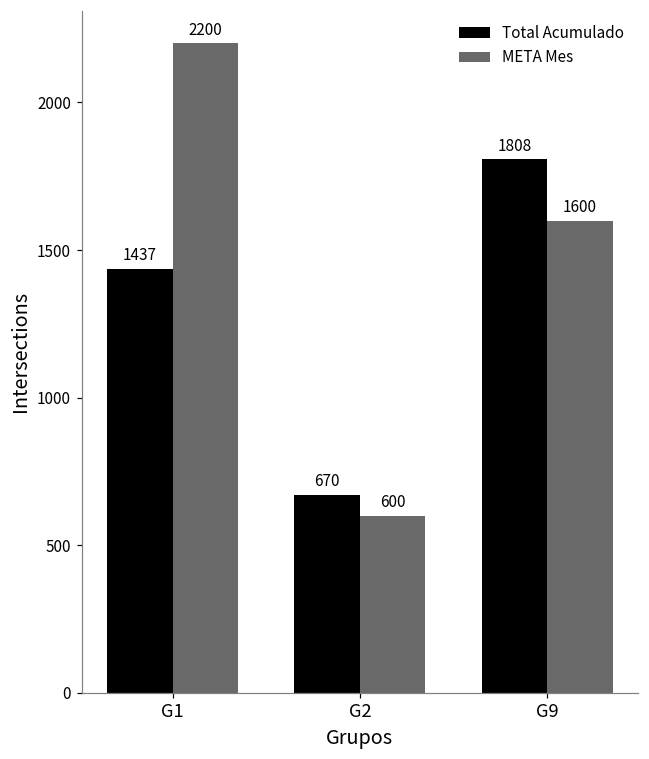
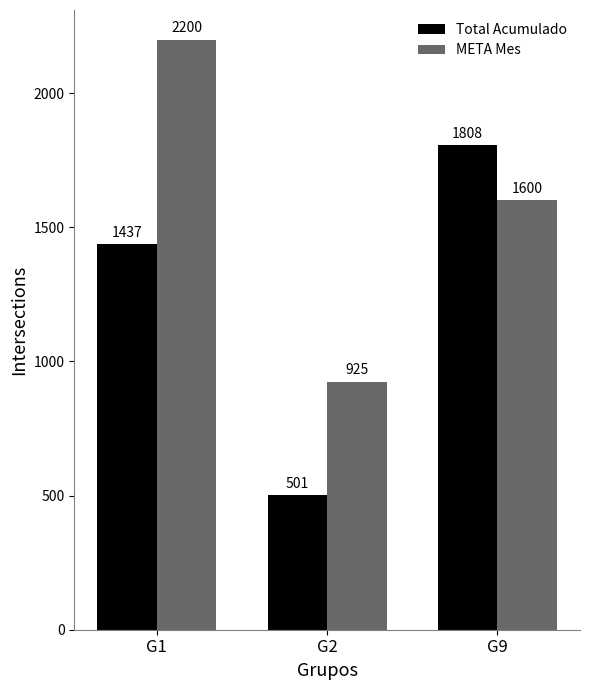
Total Acumulado, G2: 670 -> 501
META Mes, G2: 600 -> 925
